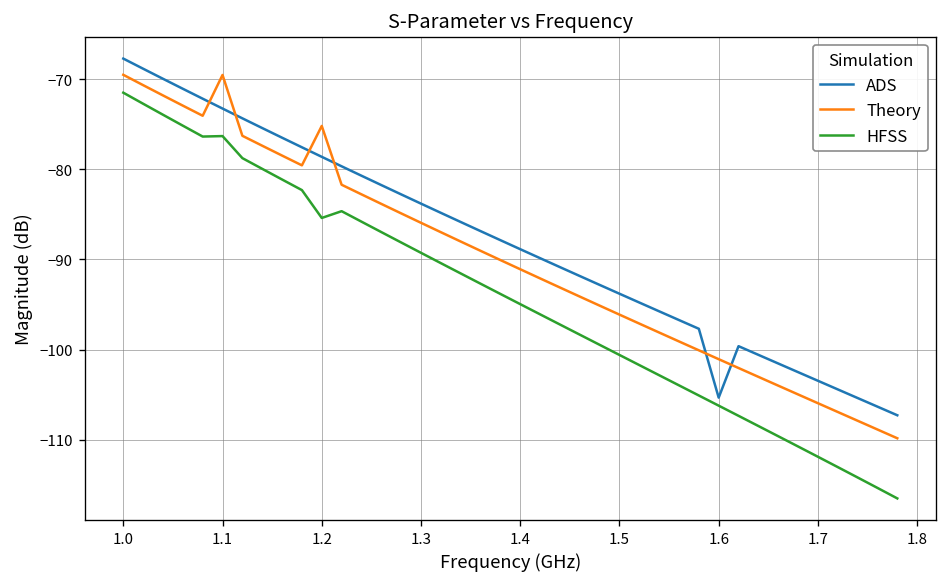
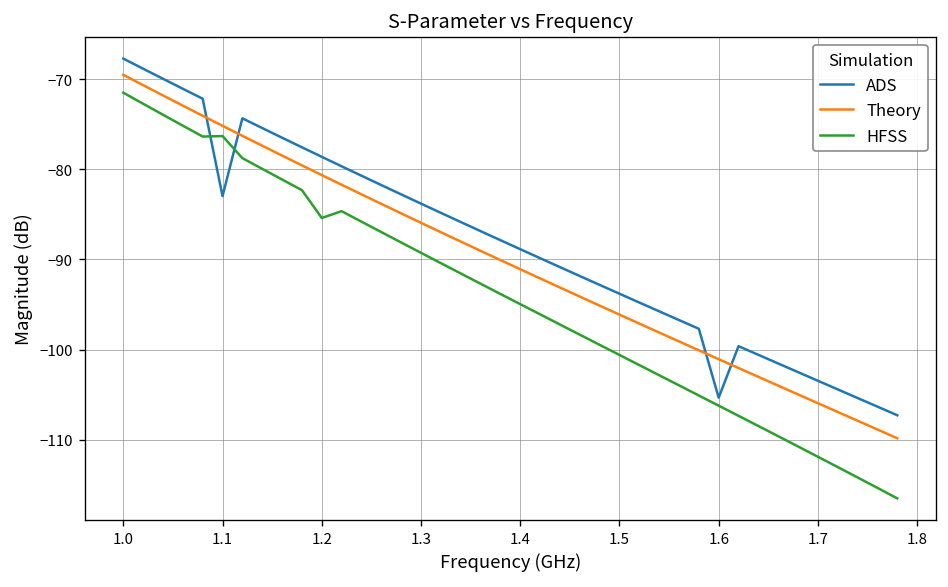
ADS, 1.1: -73 -> -83
Theory, 1.1: -70 -> -75
Theory, 1.2: -75 -> -81
